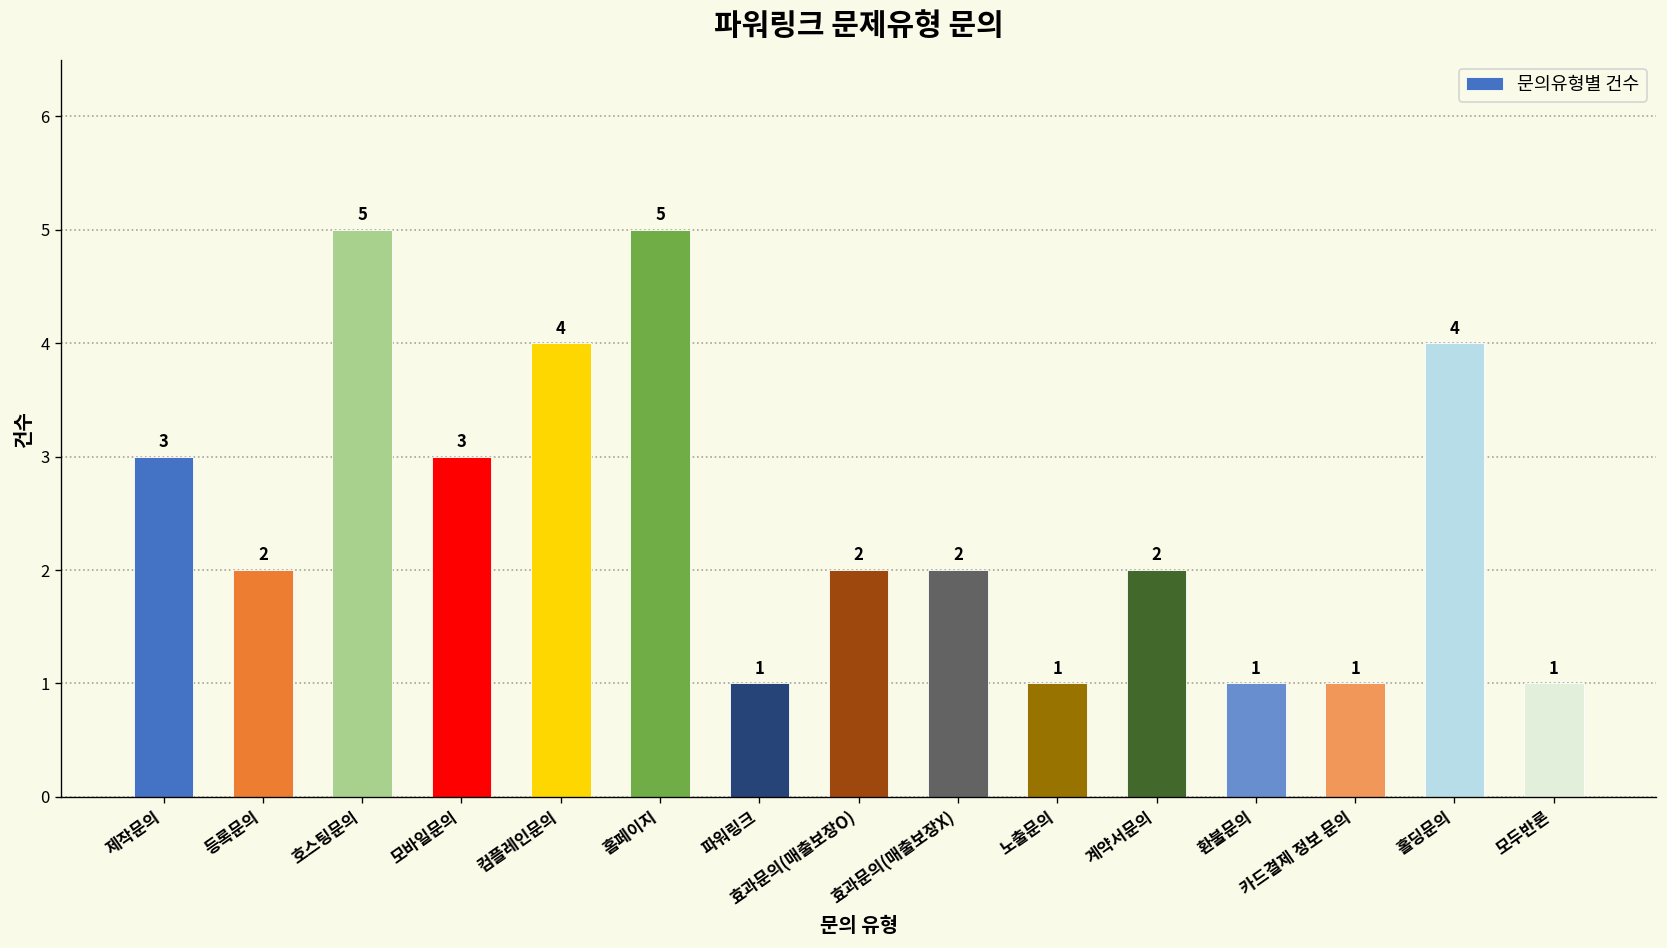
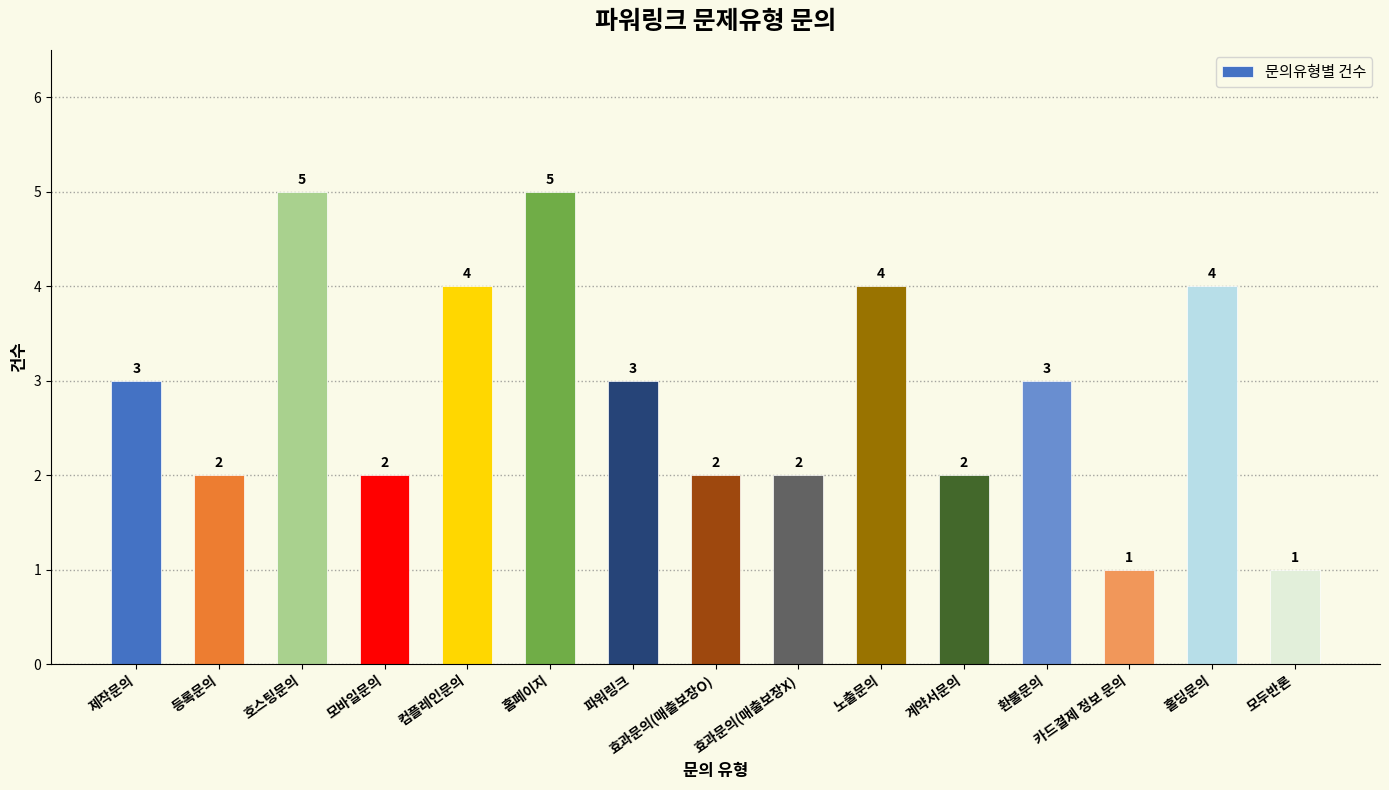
모바일문의: 3 -> 2
파워링크: 1 -> 3
노출문의: 1 -> 4
환불문의: 1 -> 3
